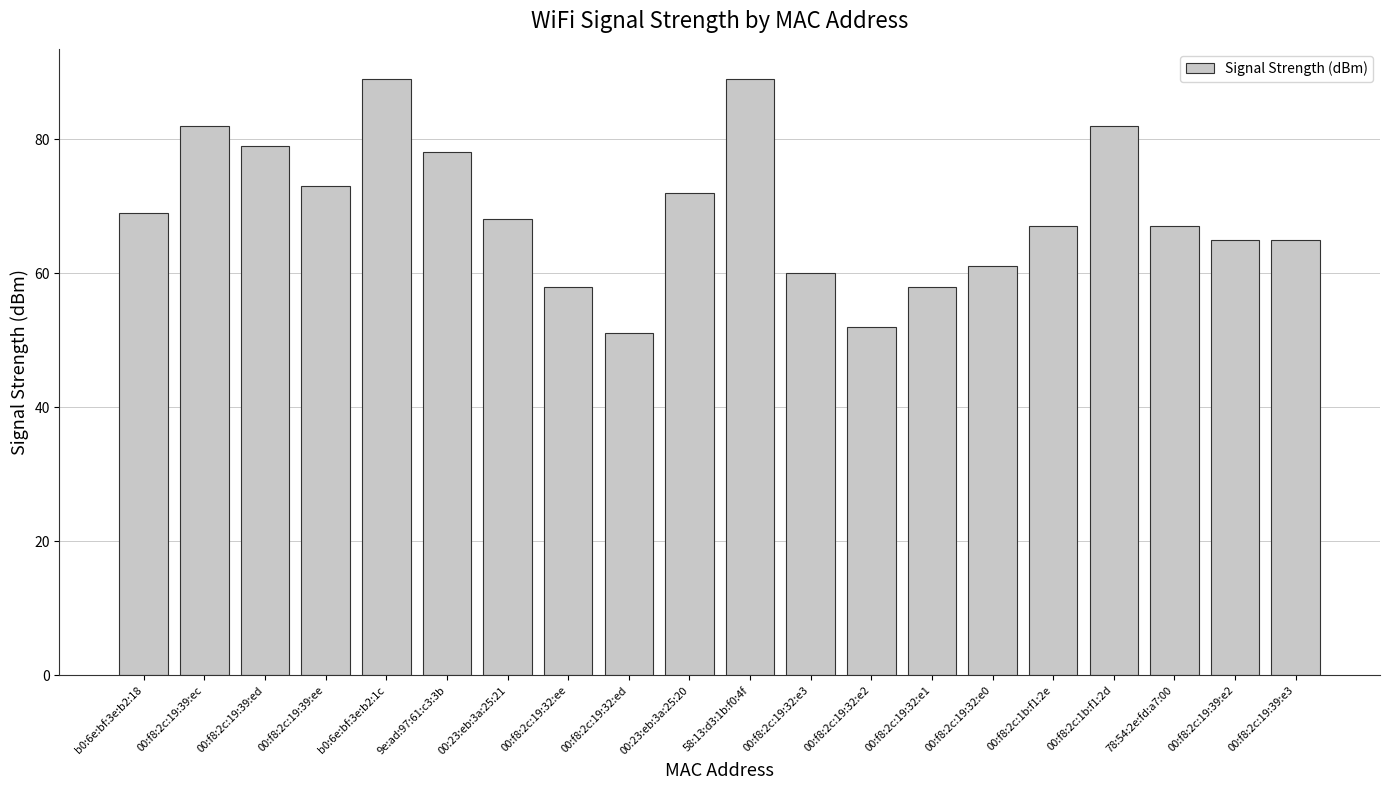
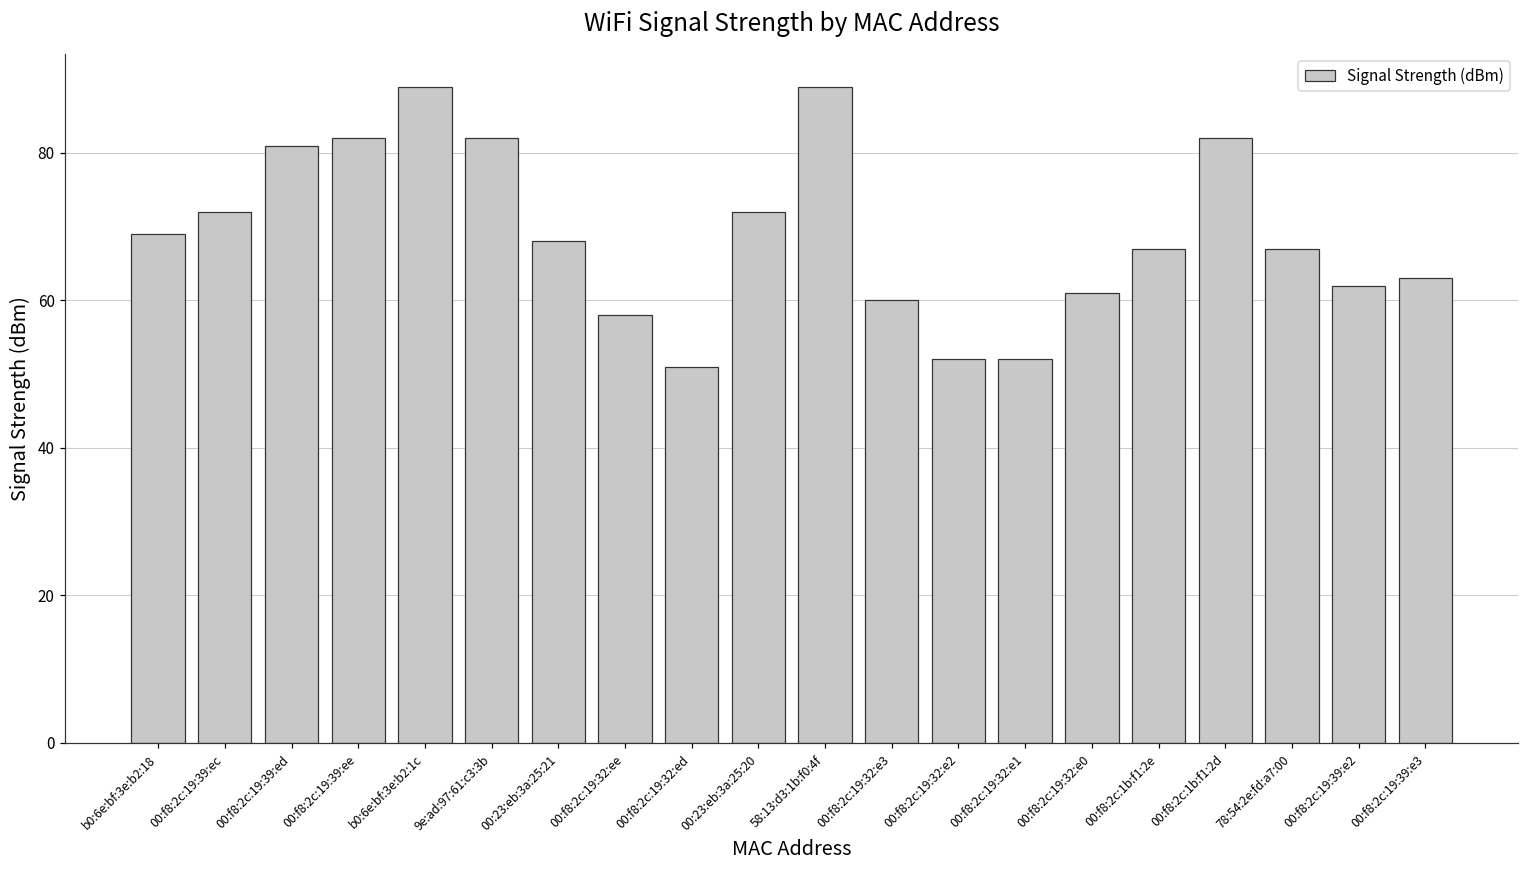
00:f8:2c:19:39:ec: 82 -> 72
00:f8:2c:19:39:ed: 79 -> 81
00:f8:2c:19:39:ee: 73 -> 82
9e:ad:97:61:c3:3b: 78 -> 82
00:f8:2c:19:32:e1: 58 -> 52
00:f8:2c:19:39:e2: 65 -> 62
00:f8:2c:19:39:e3: 65 -> 63
